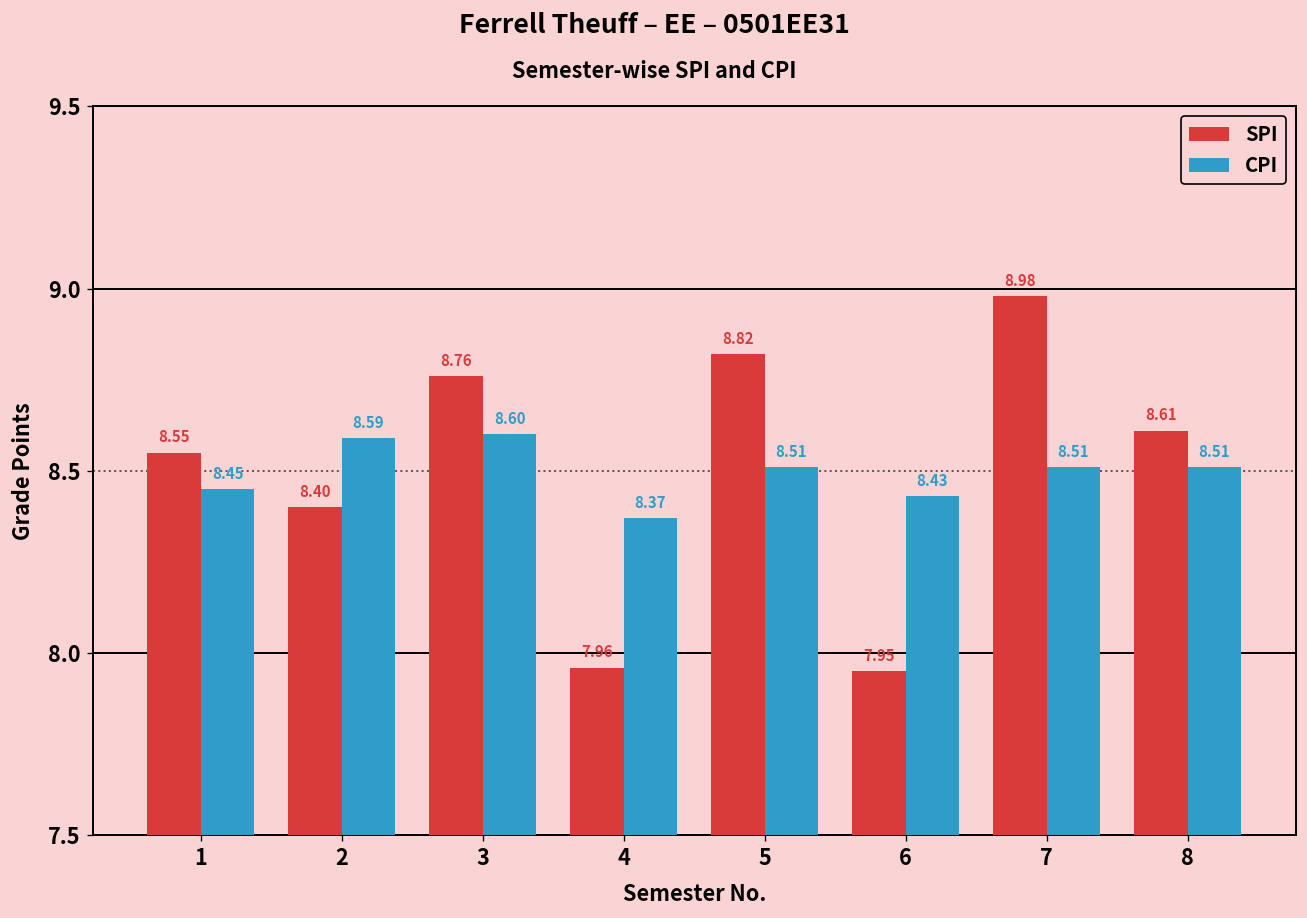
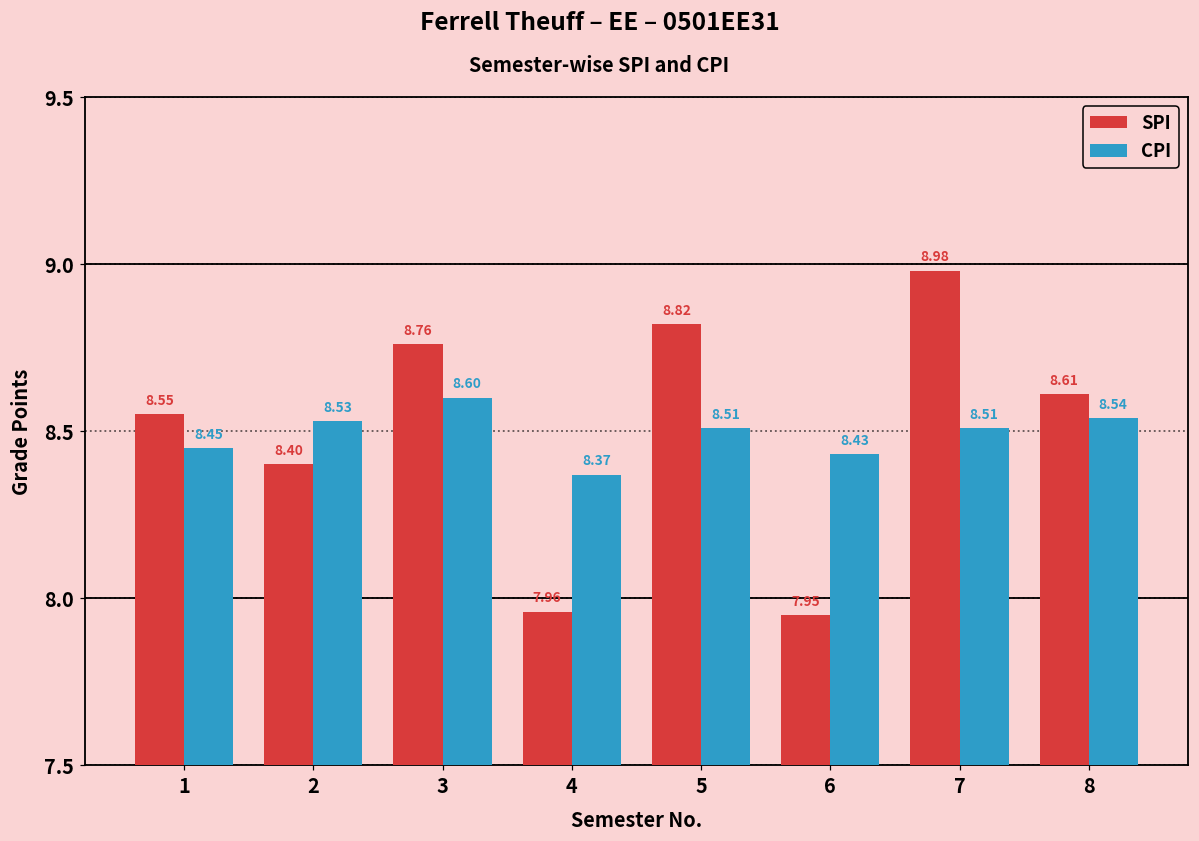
CPI, 2: 8.59 -> 8.53
CPI, 8: 8.51 -> 8.54
